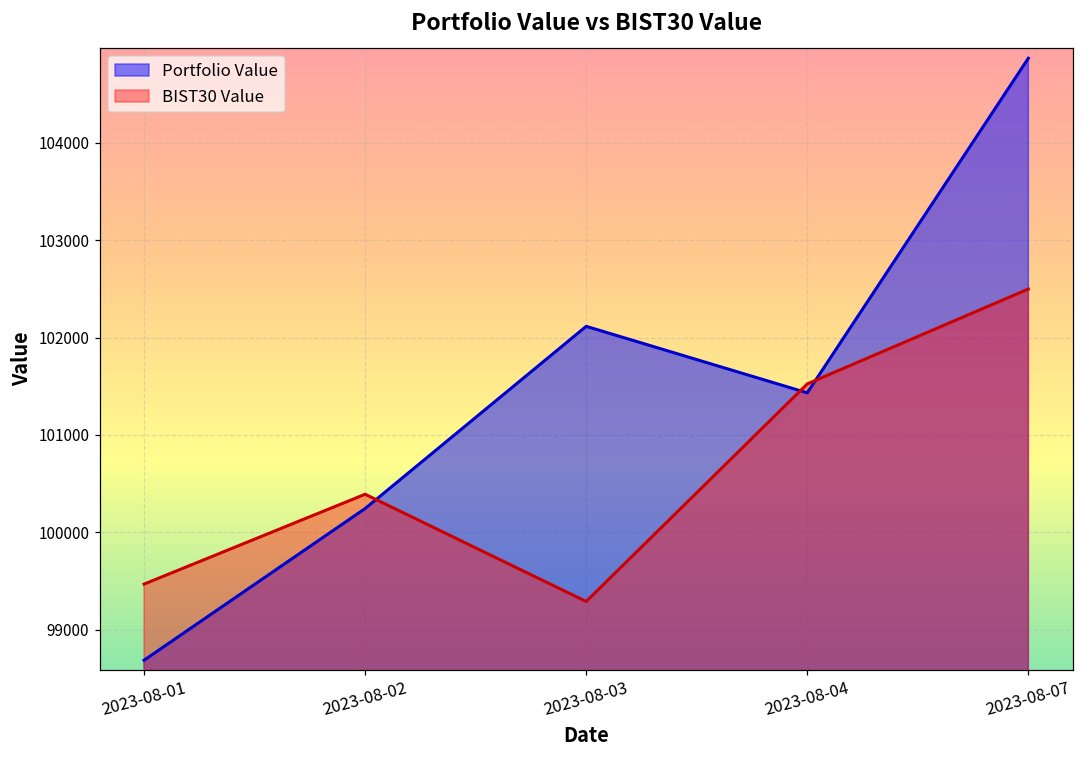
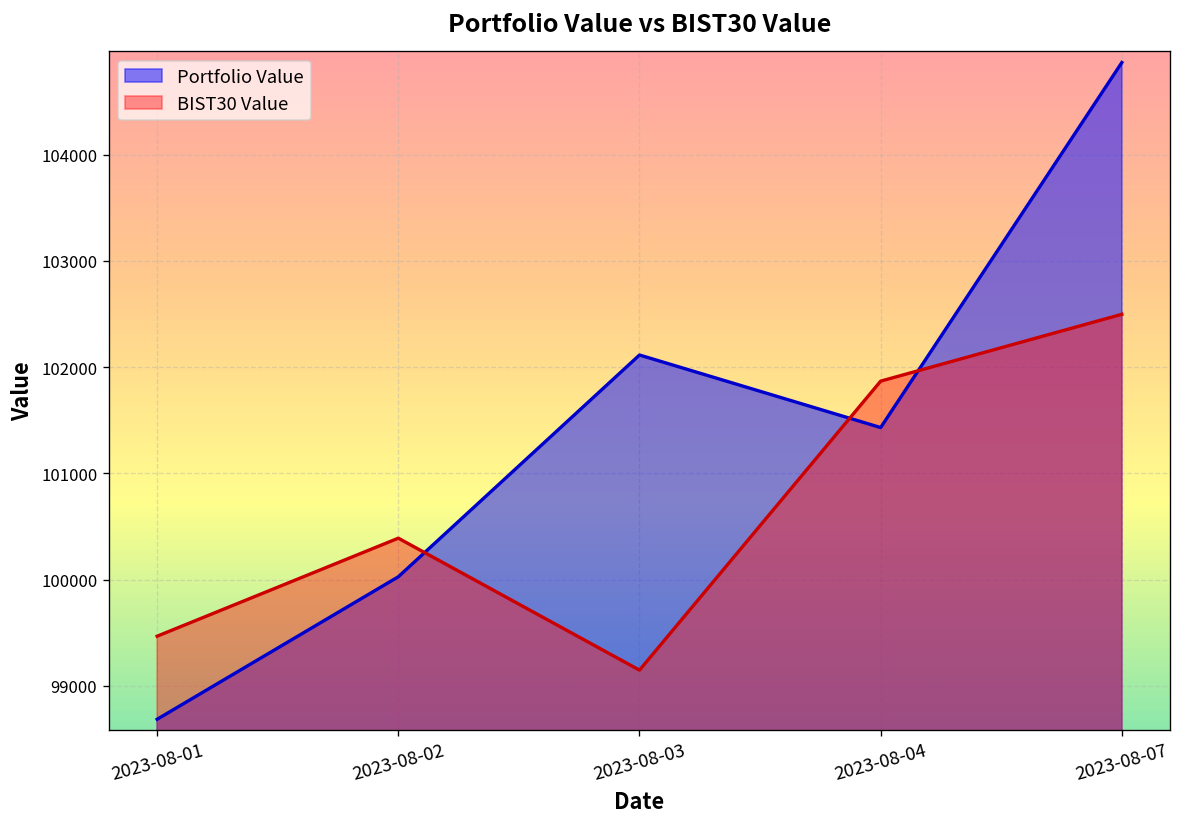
Portfolio Value, 2023-08-02: 100200 -> 100000
BIST30 Value, 2023-08-03: 99300 -> 99100
BIST30 Value, 2023-08-04: 101500 -> 101900
